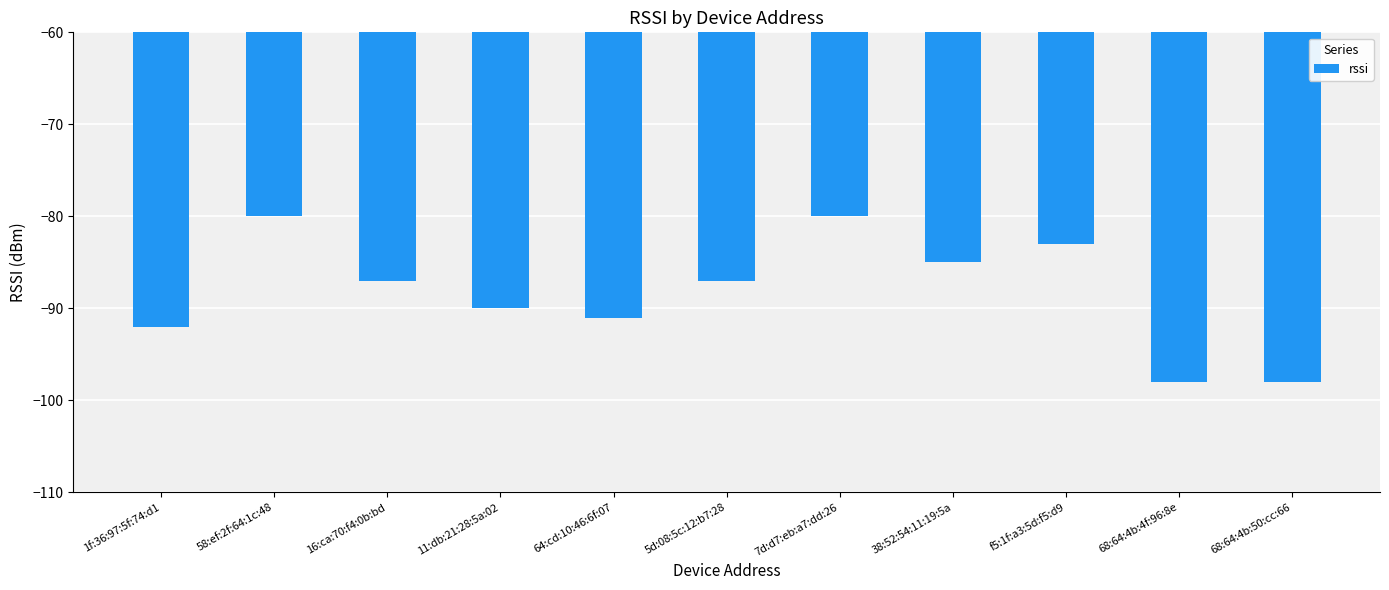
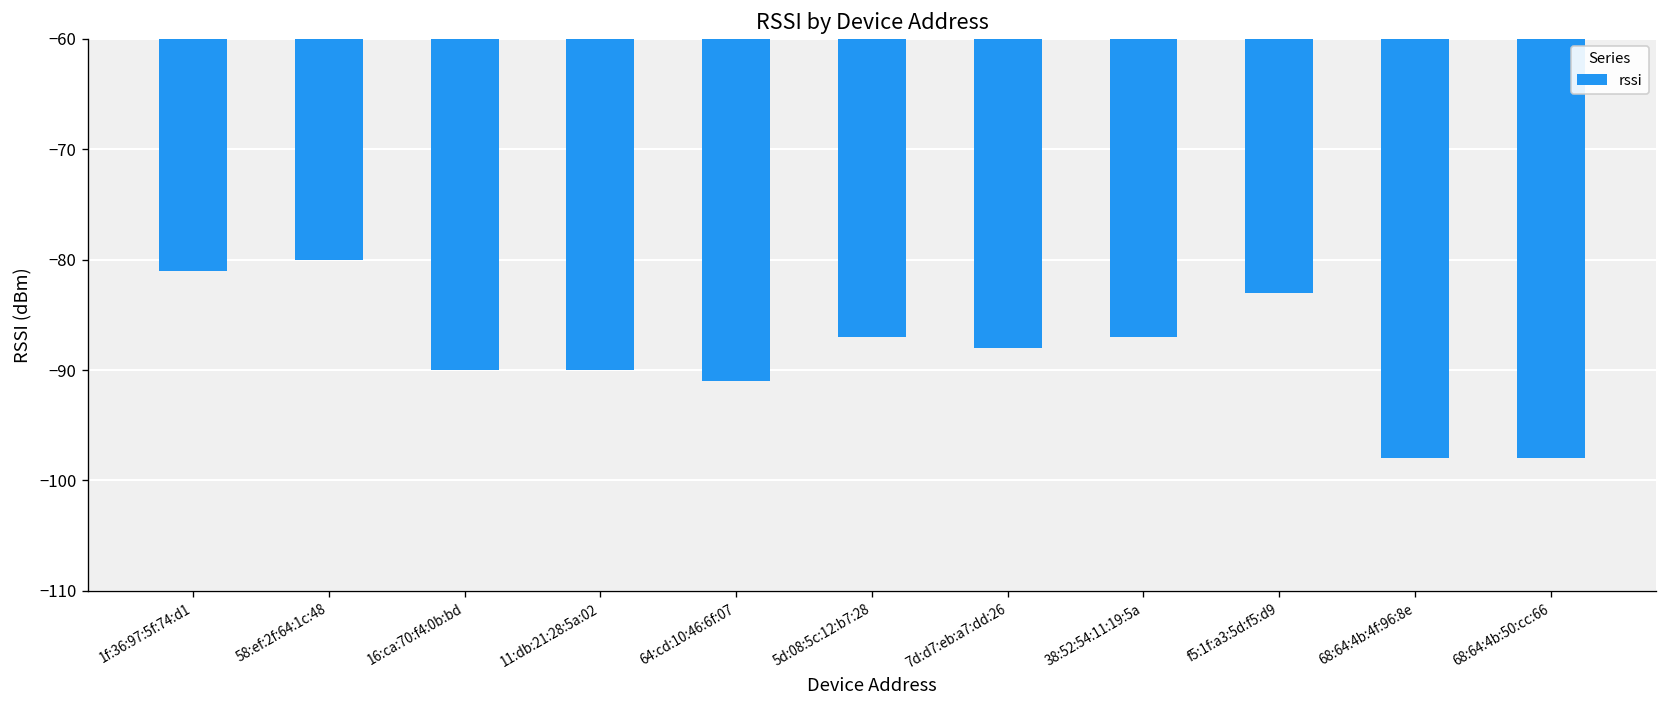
1f:36:97:5f:74:d1: -92 -> -81
16:ca:70:f4:0b:bd: -87 -> -90
7d:d7:eb:a7:dd:26: -80 -> -88
38:52:54:11:19:5a: -85 -> -87
